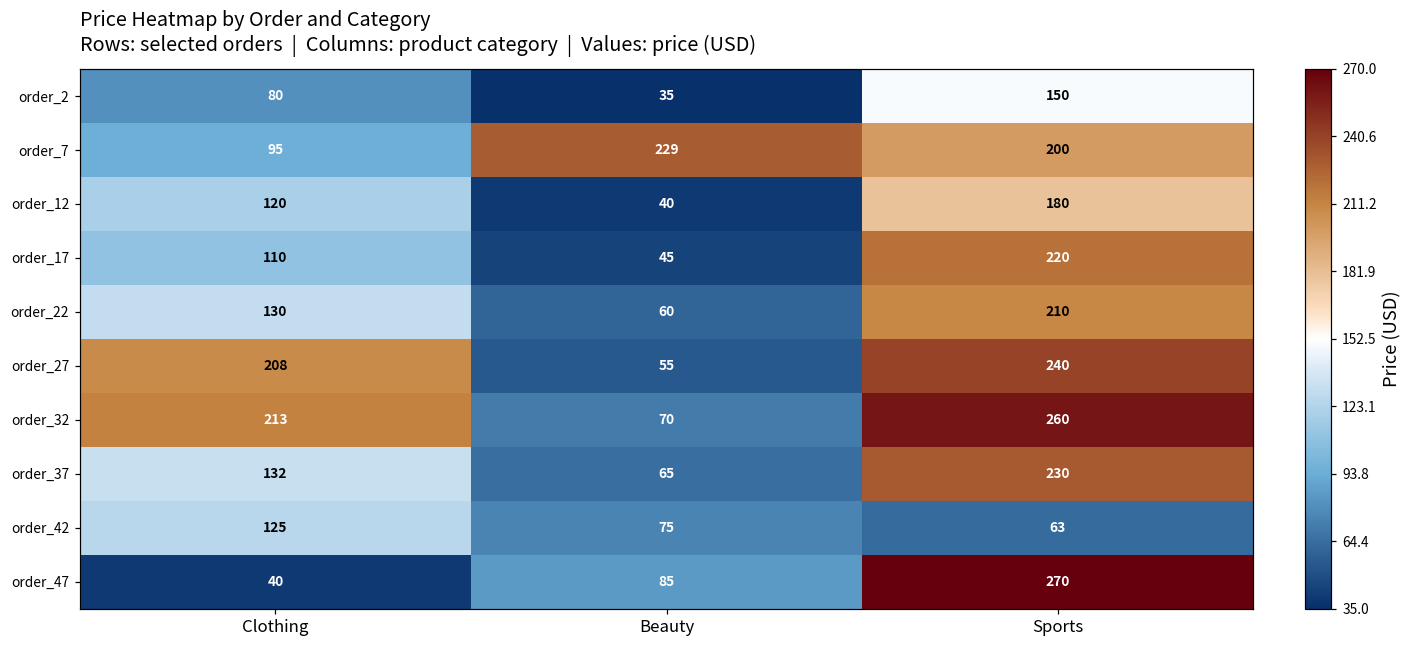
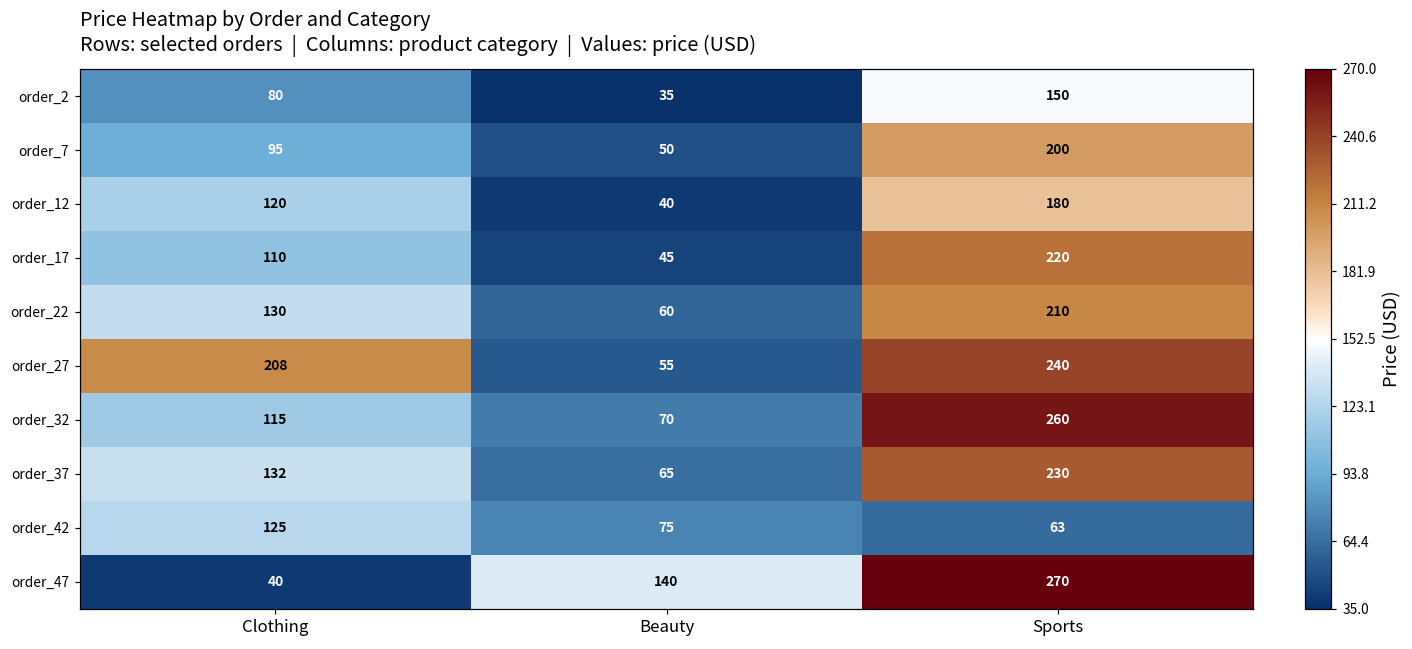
order_7, Beauty: 229 -> 50
order_32, Clothing: 213 -> 115
order_47, Beauty: 85 -> 140
